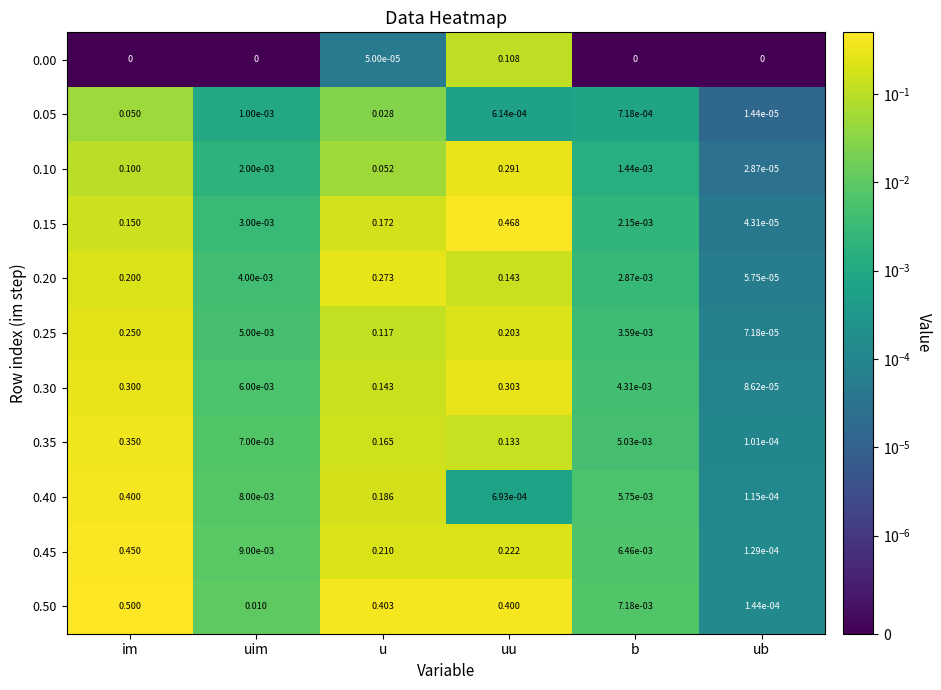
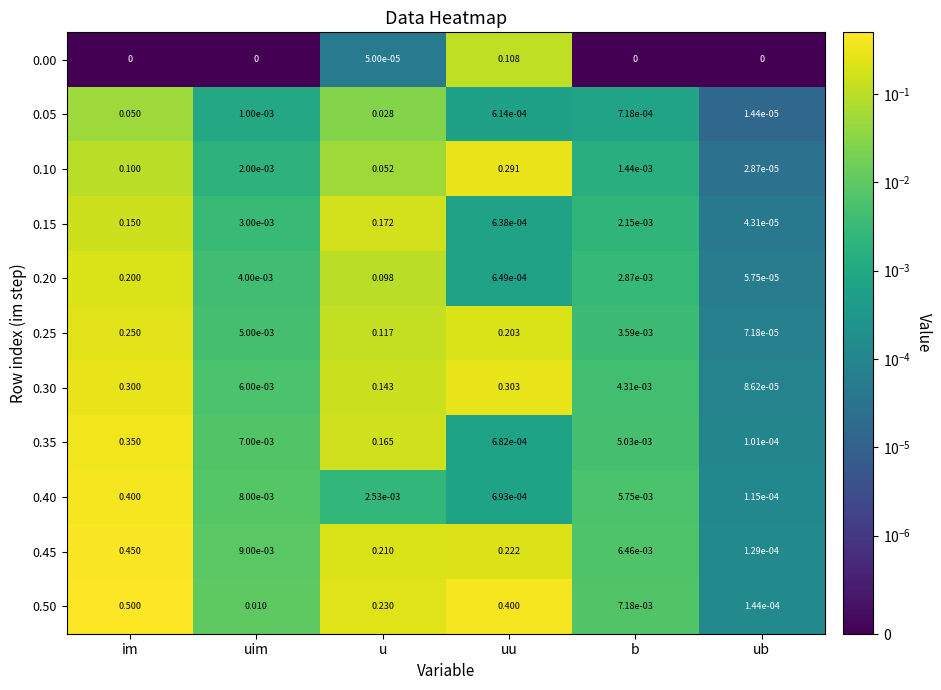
0.15, uu: 0.468 -> 6.38e-04
0.20, u: 0.273 -> 0.098
0.20, uu: 0.143 -> 6.49e-04
0.35, uu: 0.133 -> 6.82e-04
0.40, u: 0.186 -> 2.53e-03
0.50, u: 0.403 -> 0.230
